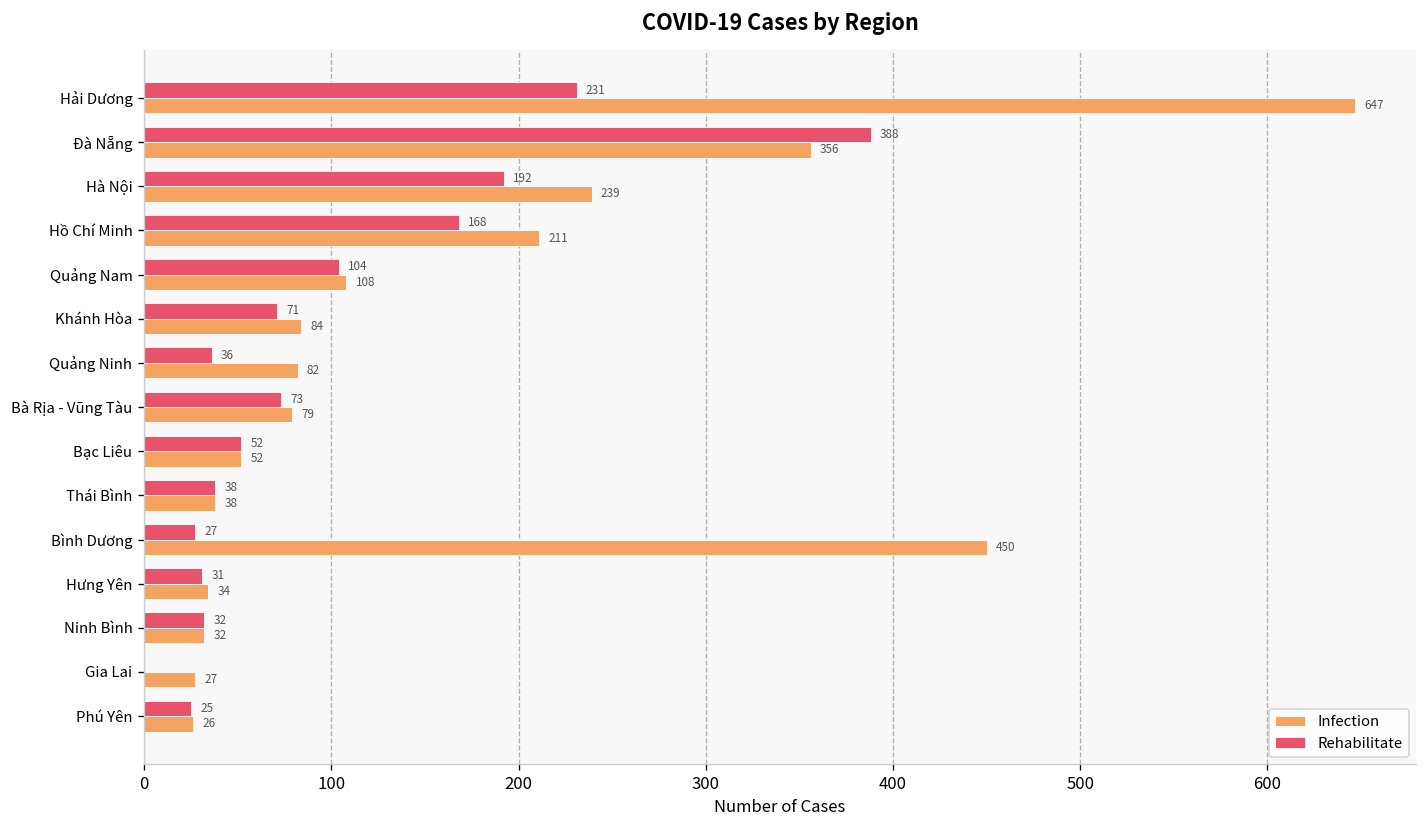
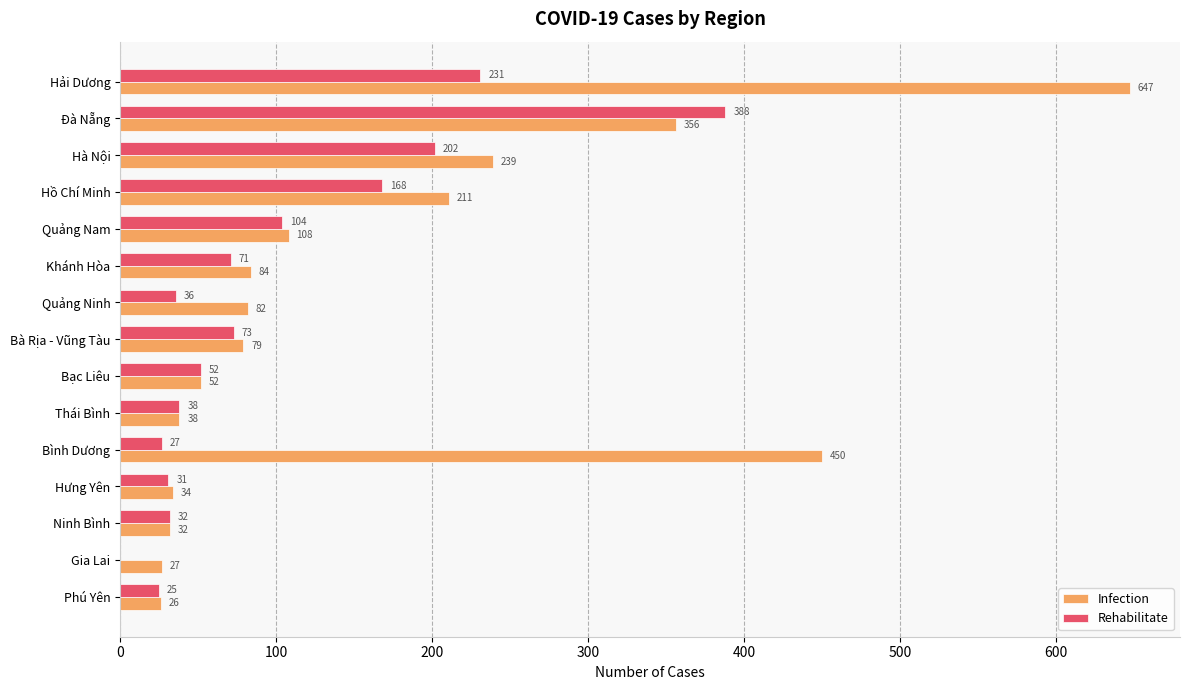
Rehabilitate, Hà Nội: 192 -> 202
